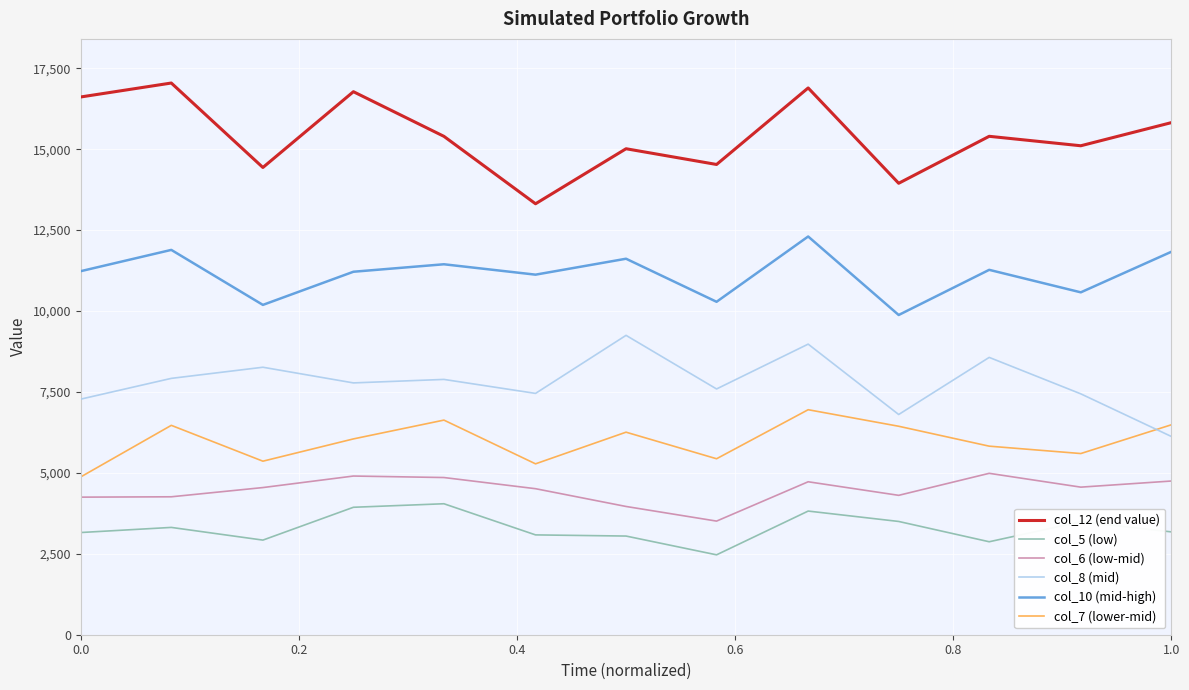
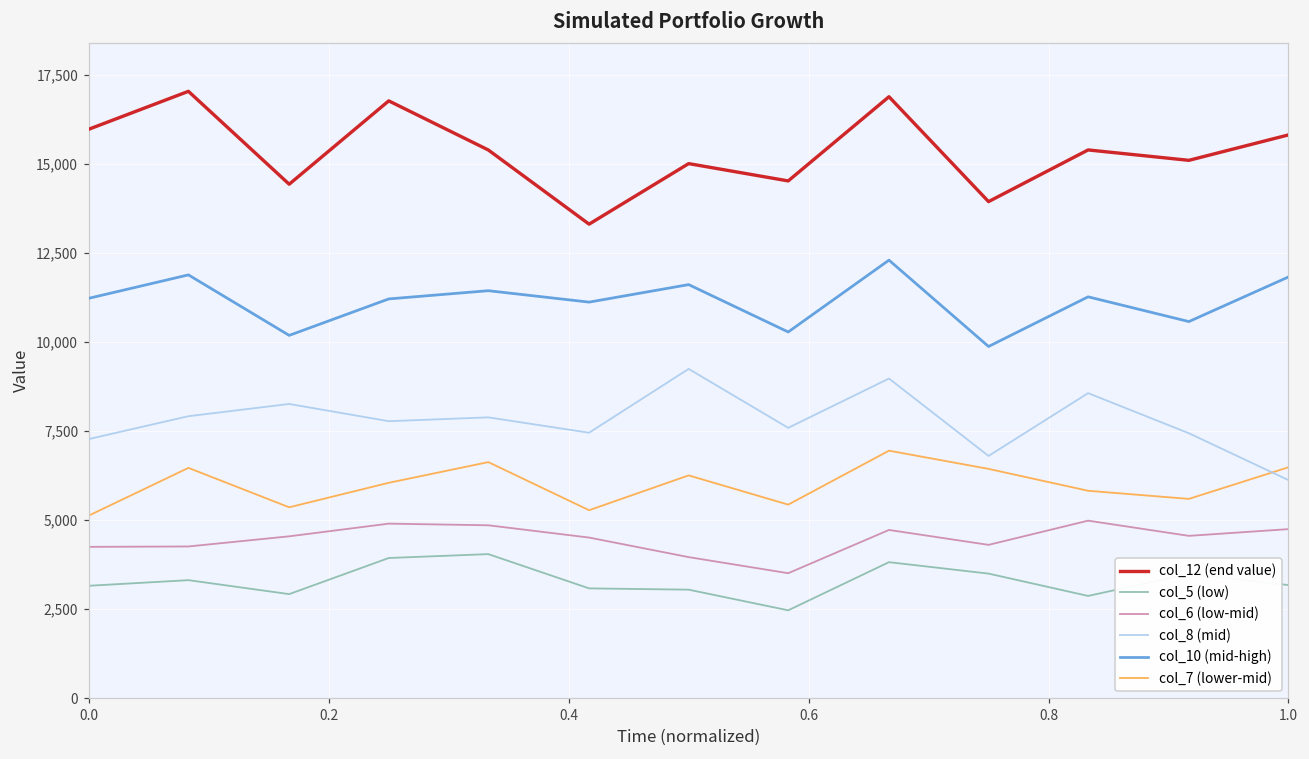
col_12 (end value), 0.0: 16,600 -> 16,000
col_7 (lower-mid), 0.0: 4,900 -> 5,100
